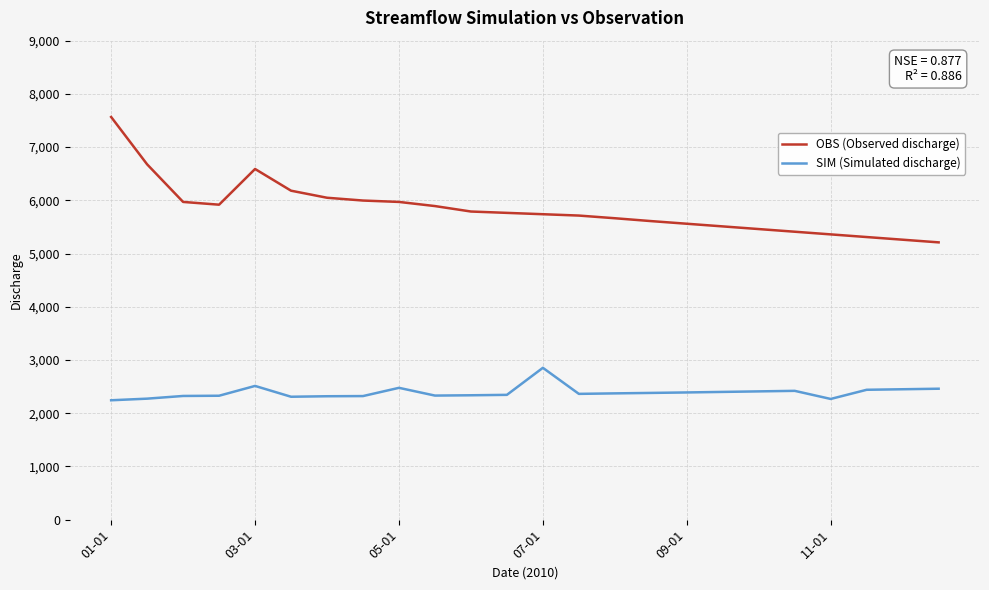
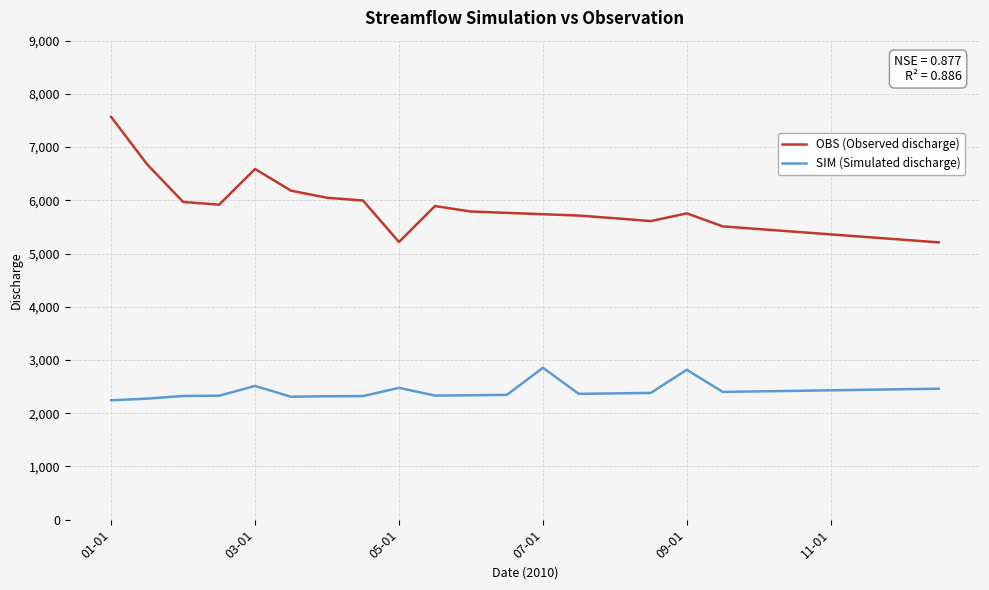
OBS (Observed discharge), 05-01: 6,000 -> 5,200
OBS (Observed discharge), 09-01: 5,600 -> 5,800
SIM (Simulated discharge), 09-01: 2,400 -> 2,800
SIM (Simulated discharge), 11-01: 2,300 -> 2,400
